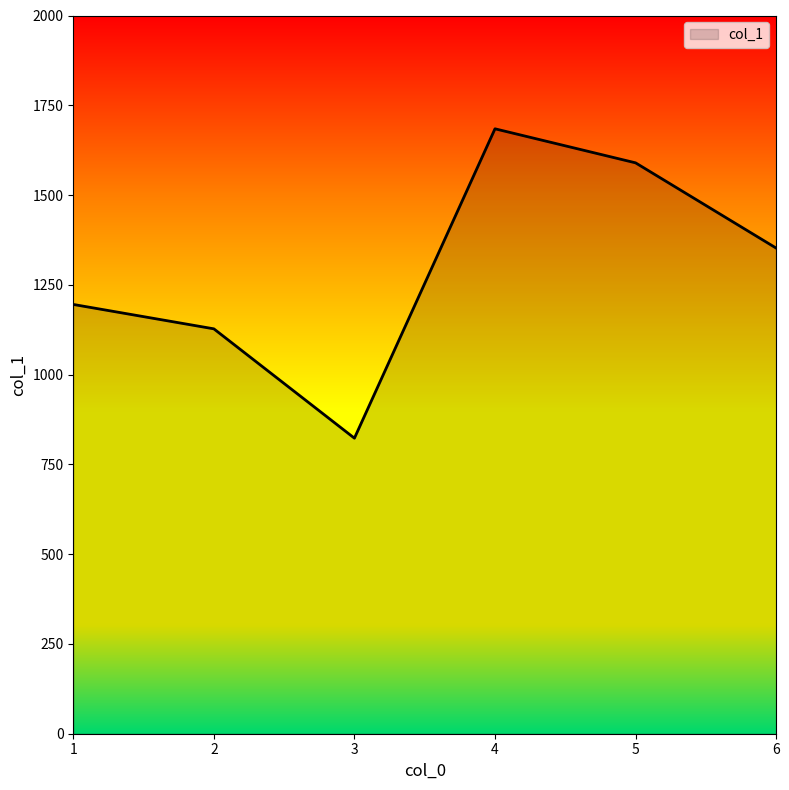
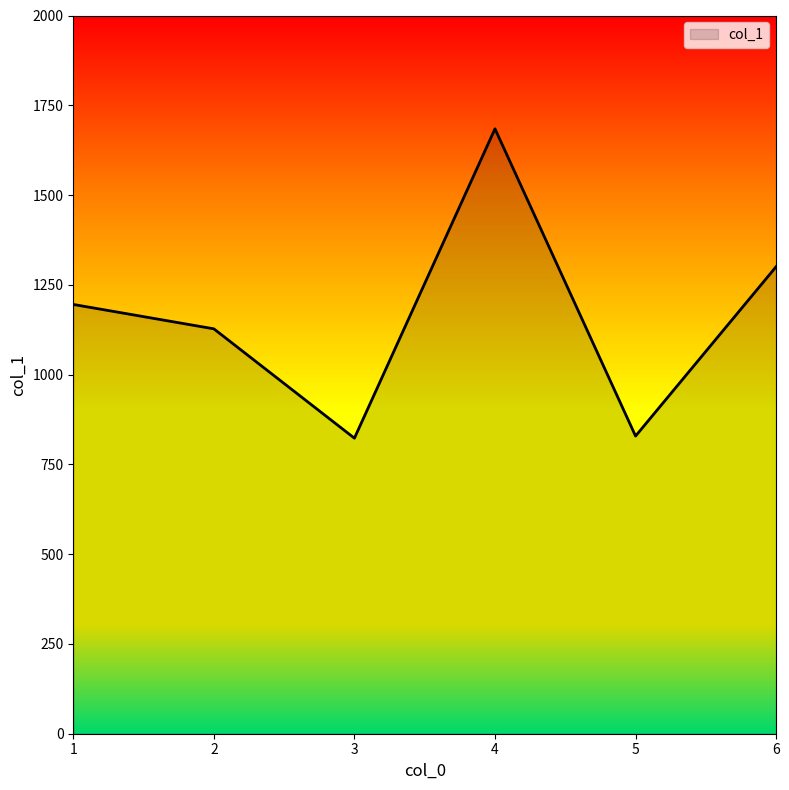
5: 1590 -> 830
6: 1350 -> 1300
